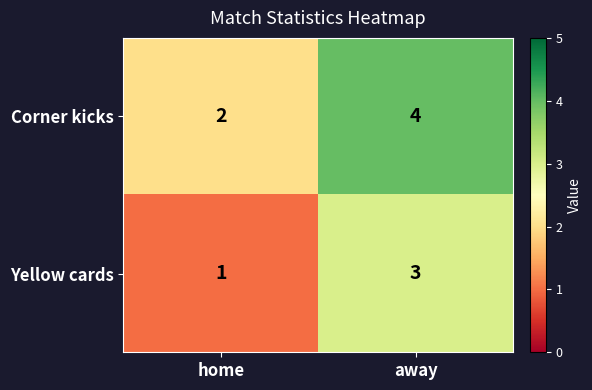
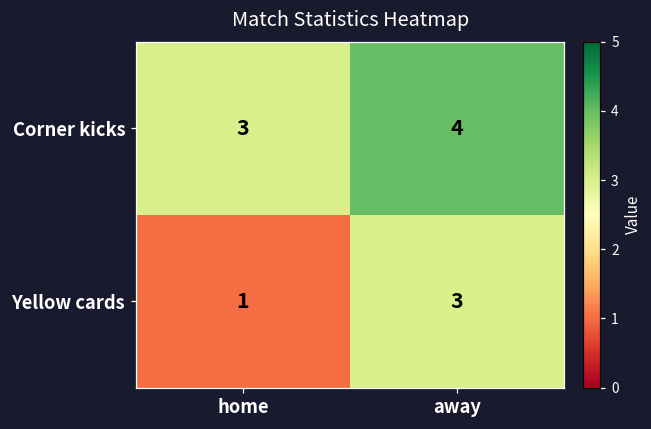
Corner kicks, home: 2 -> 3
